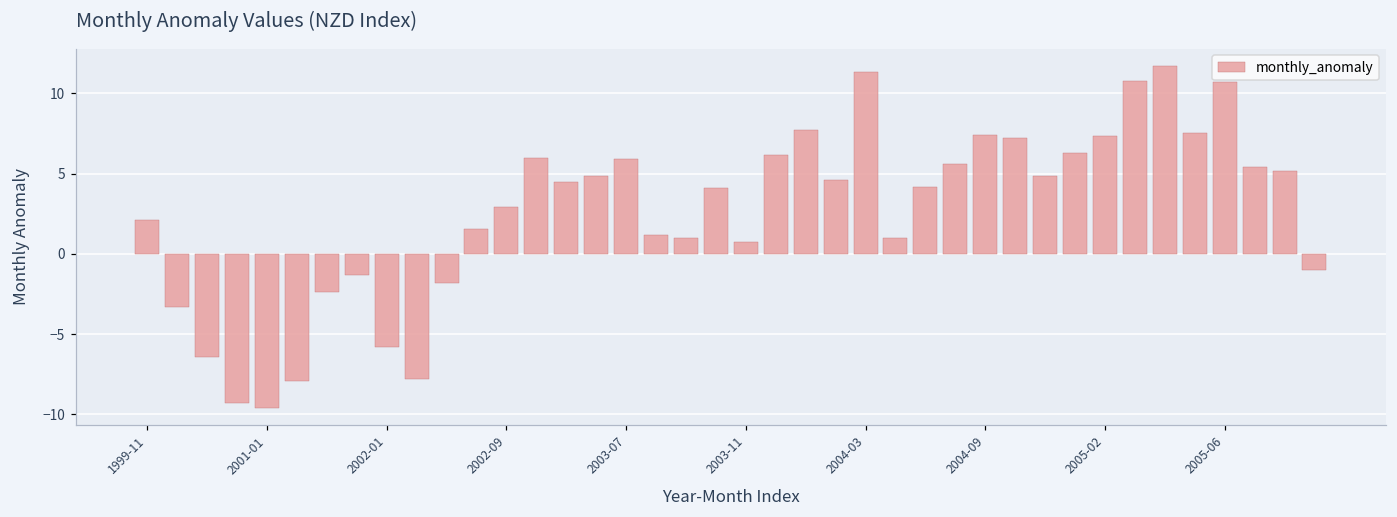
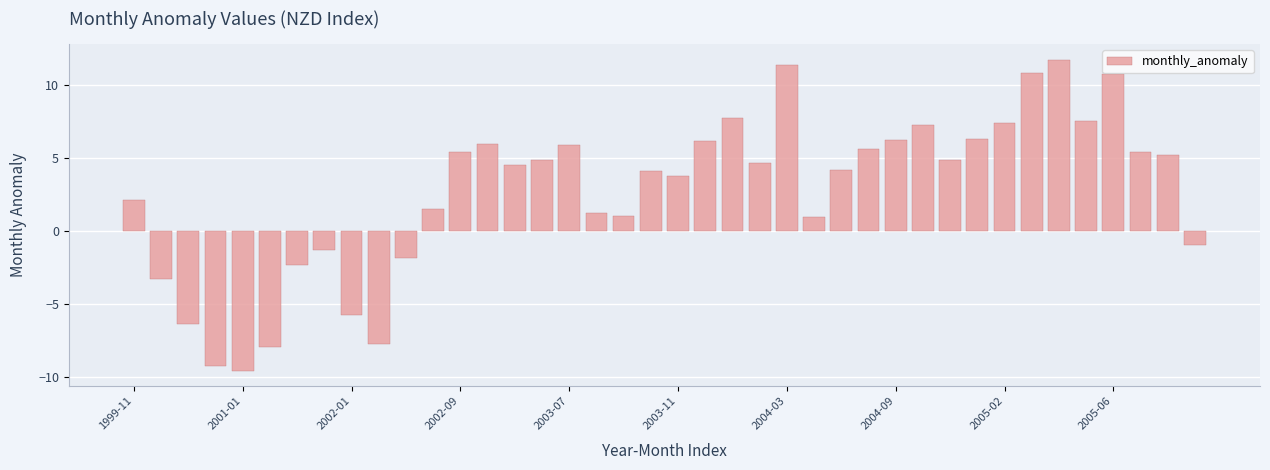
2002-09: 2.9 -> 5.4
2003-11: 0.7 -> 3.7
2004-09: 7.4 -> 6.2
